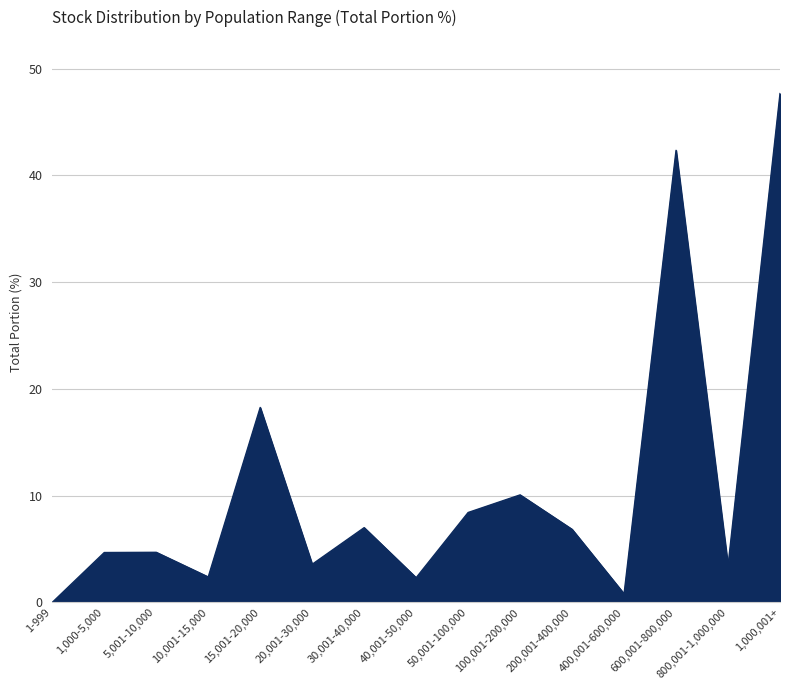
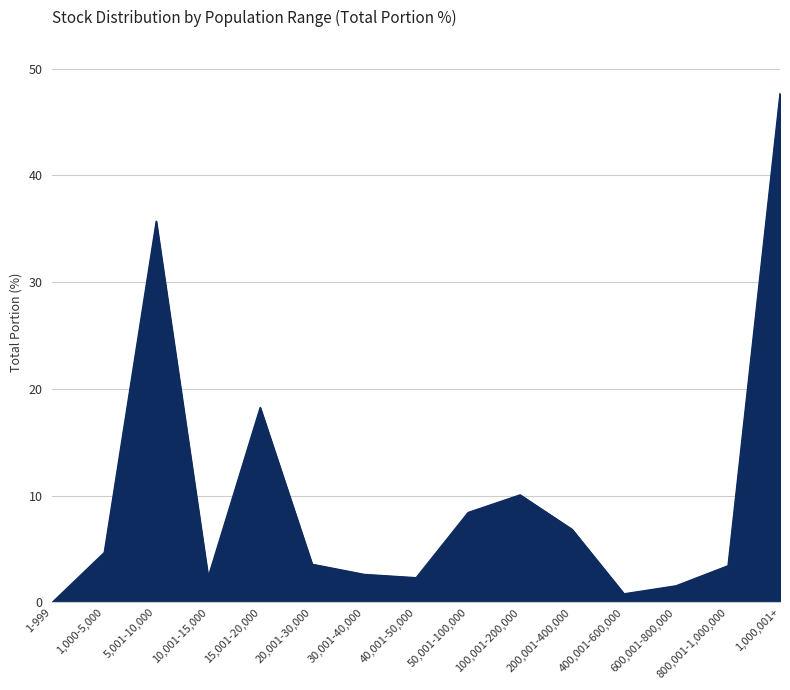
5,001-10,000: 4.7 -> 35.7
30,001-40,000: 7.0 -> 2.6
600,001-800,000: 42.4 -> 1.6
